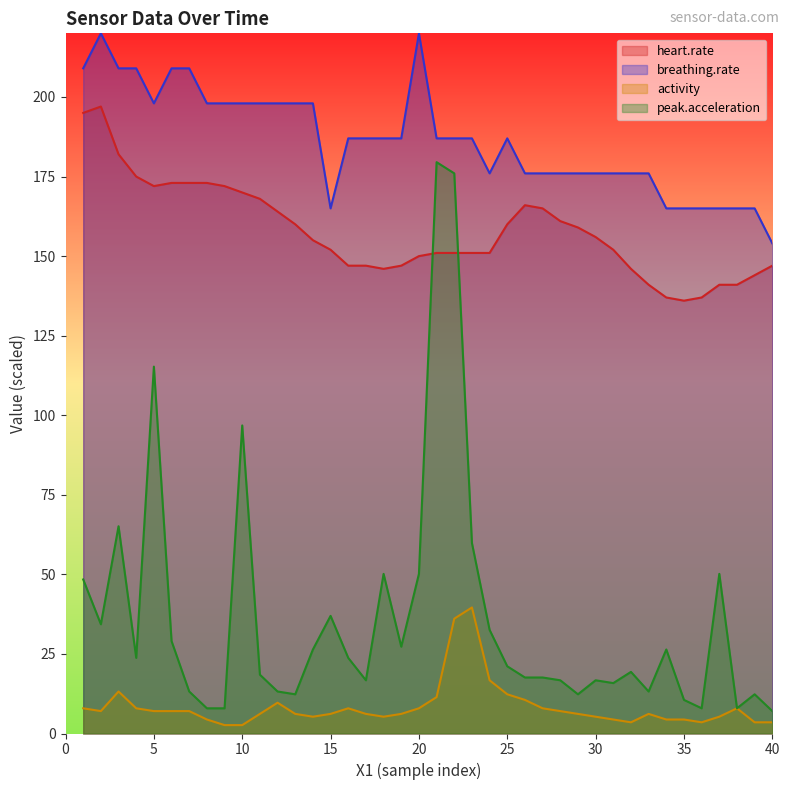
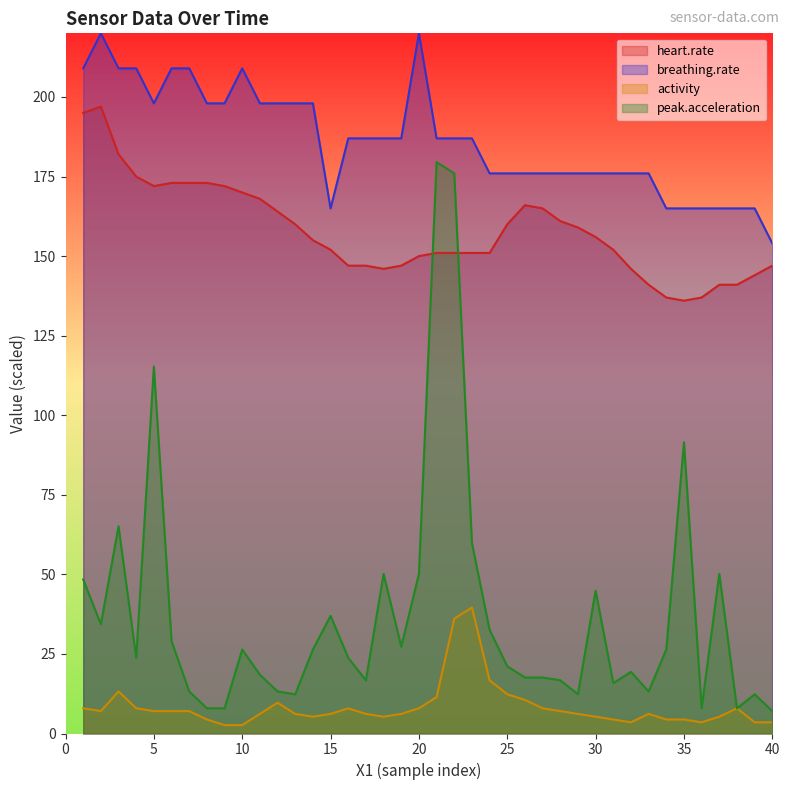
breathing.rate, 10: 198 -> 209
peak.acceleration, 10: 97 -> 26
breathing.rate, 25: 187 -> 176
peak.acceleration, 30: 17 -> 45
peak.acceleration, 35: 11 -> 92
